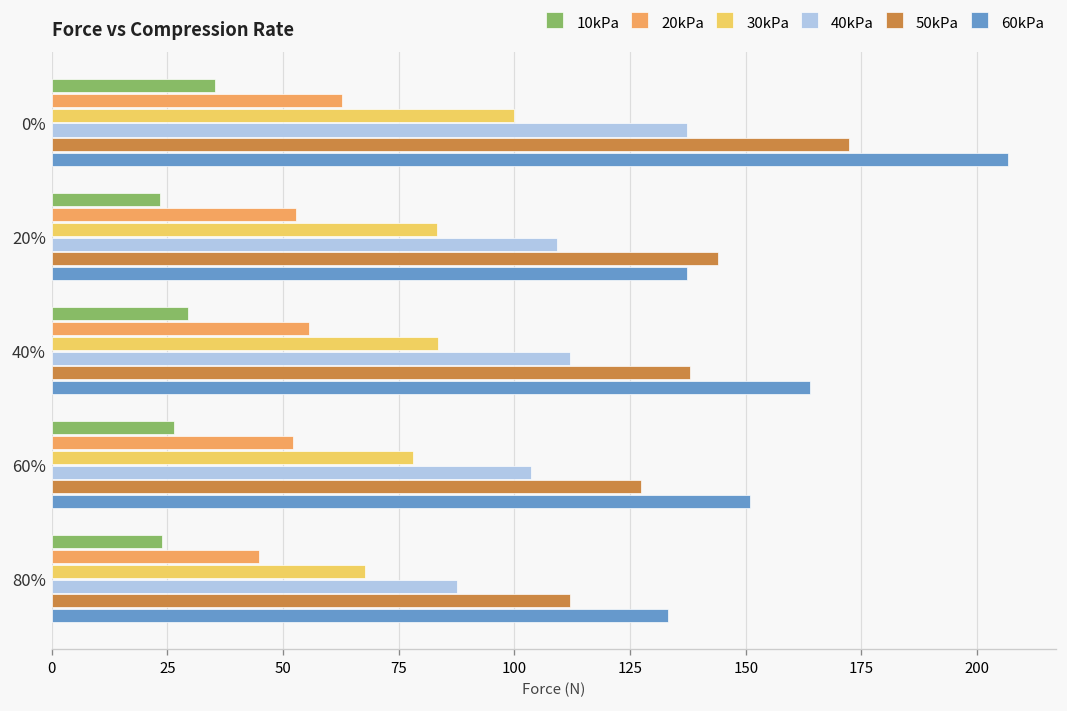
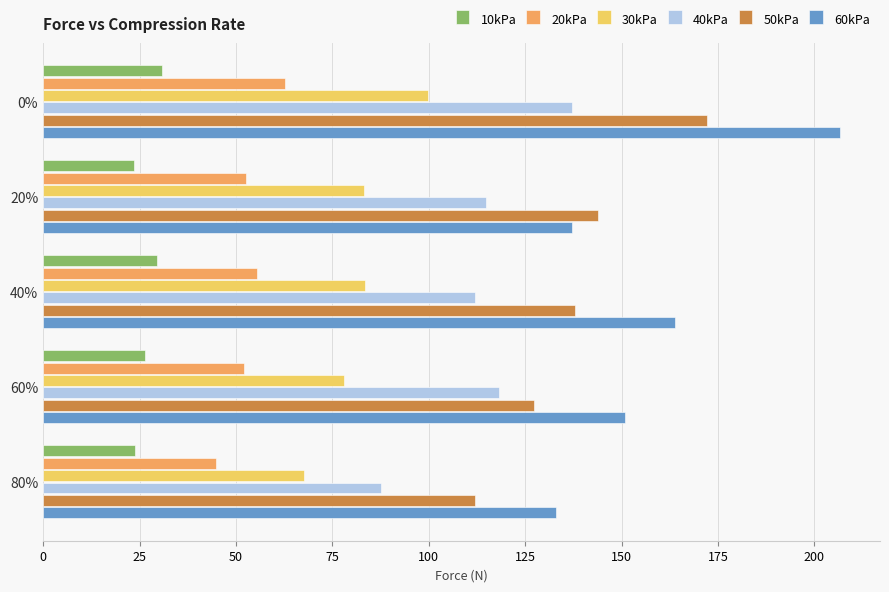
10kPa, 0%: 35 -> 31
40kPa, 20%: 109 -> 115
40kPa, 60%: 104 -> 118
